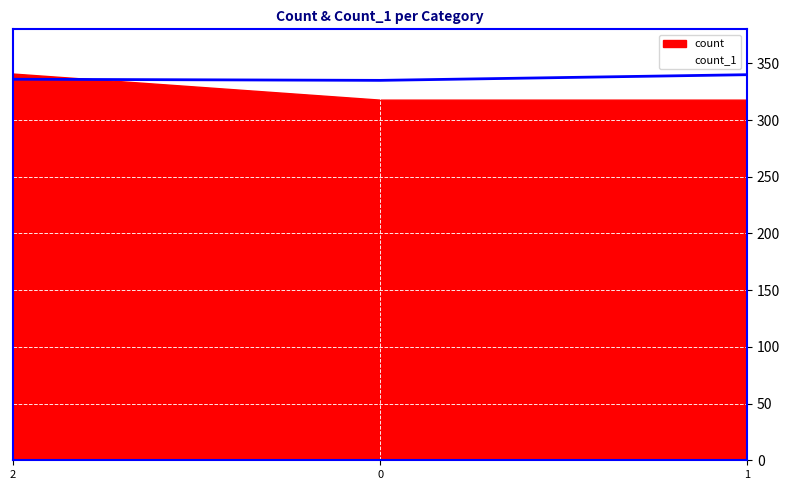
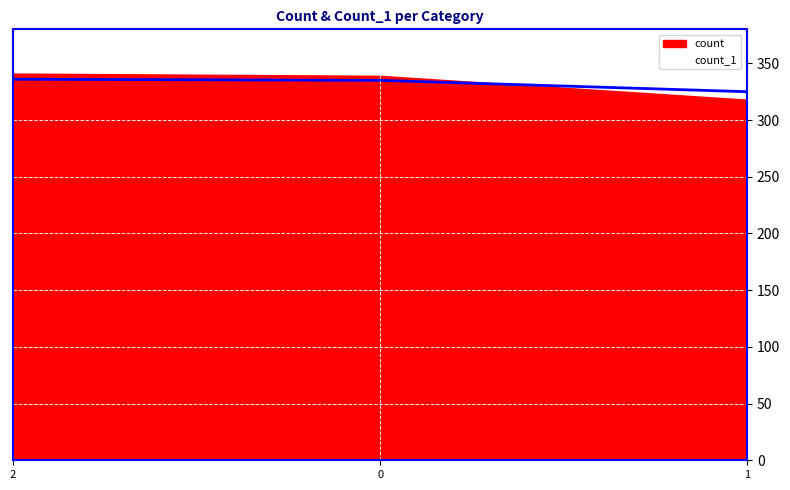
count, 0: 318 -> 339
count_1, 1: 340 -> 325
